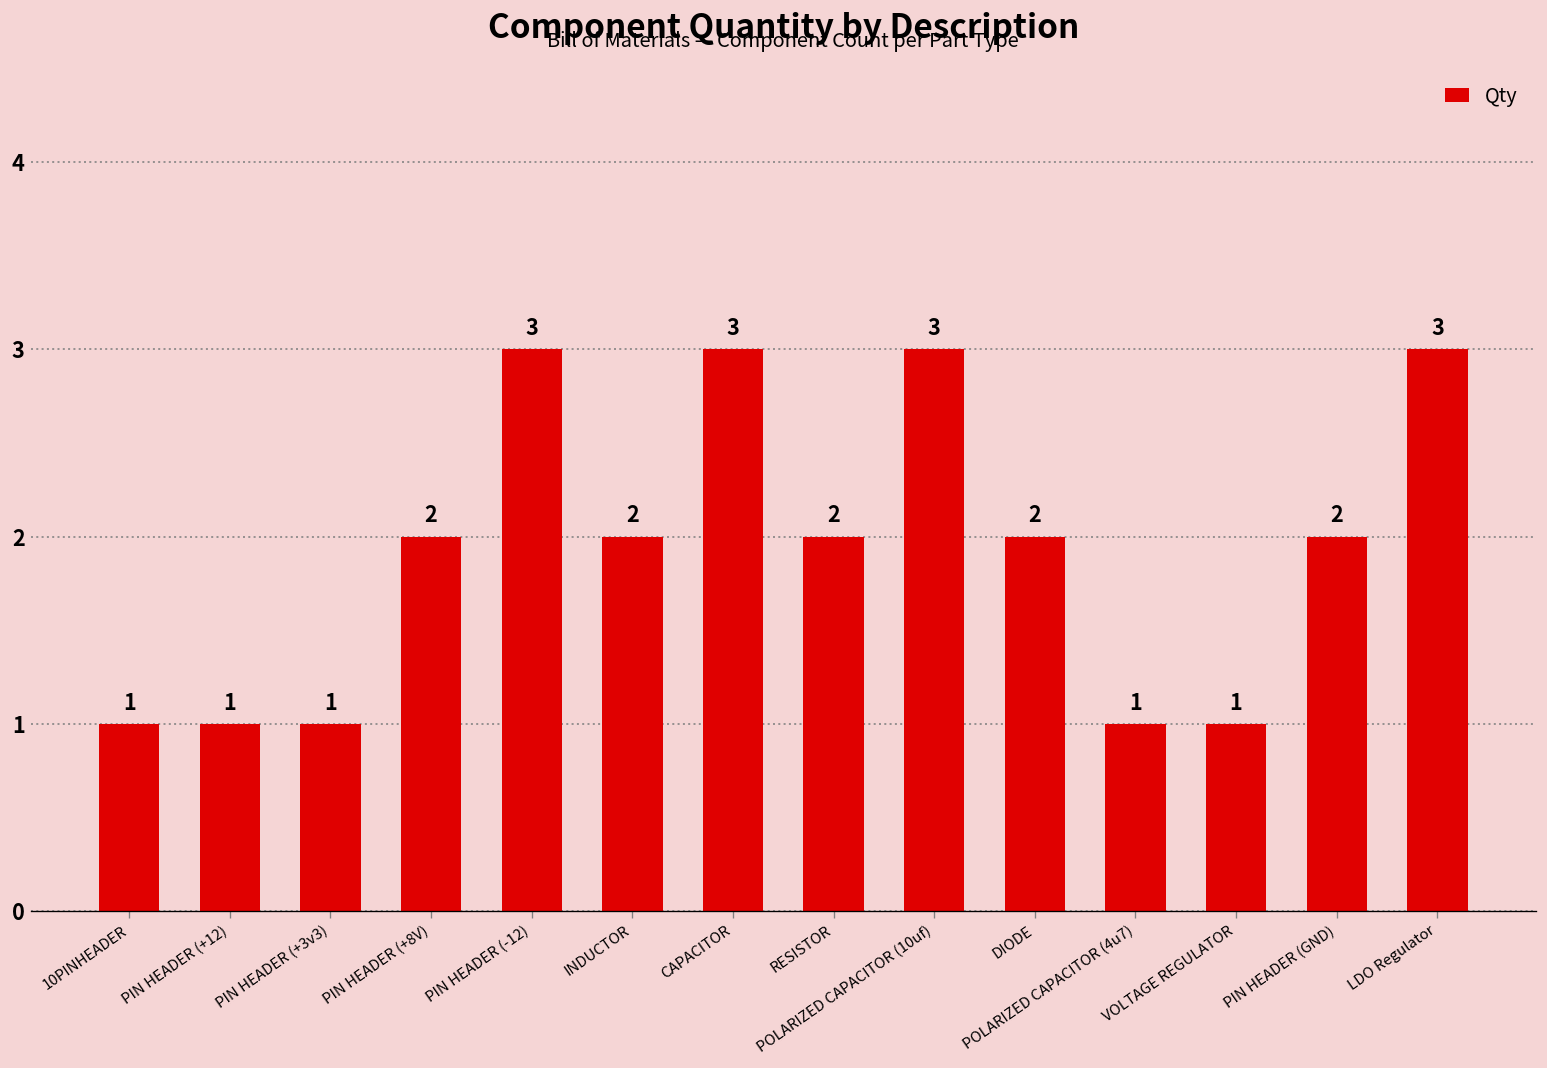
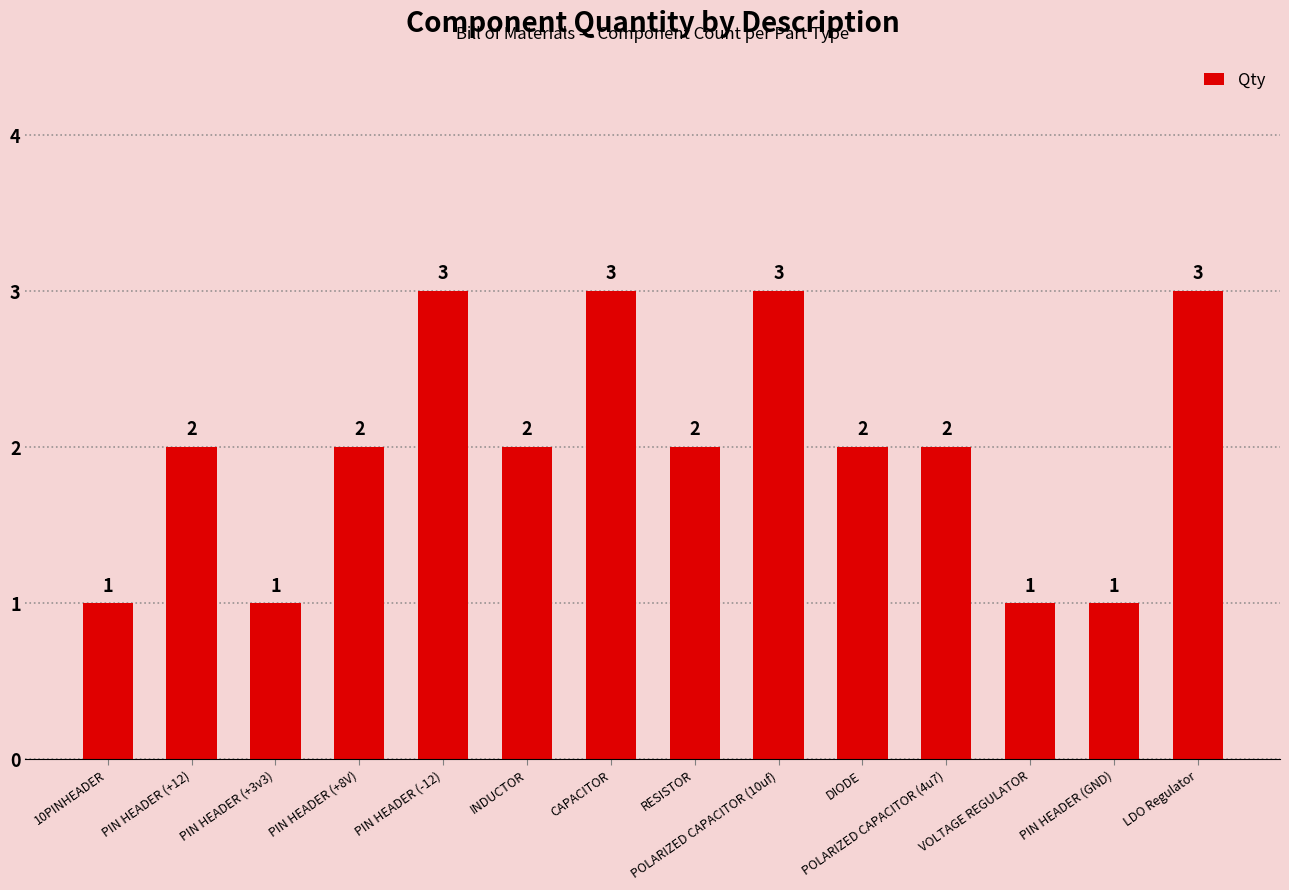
PIN HEADER (+12): 1 -> 2
POLARIZED CAPACITOR (4u7): 1 -> 2
PIN HEADER (GND): 2 -> 1
